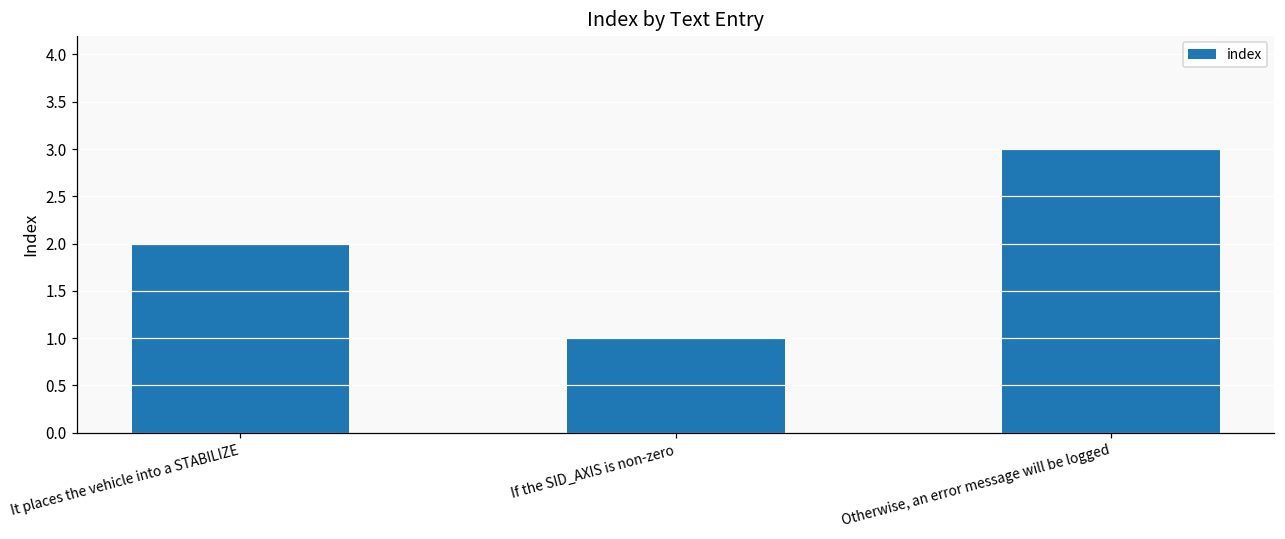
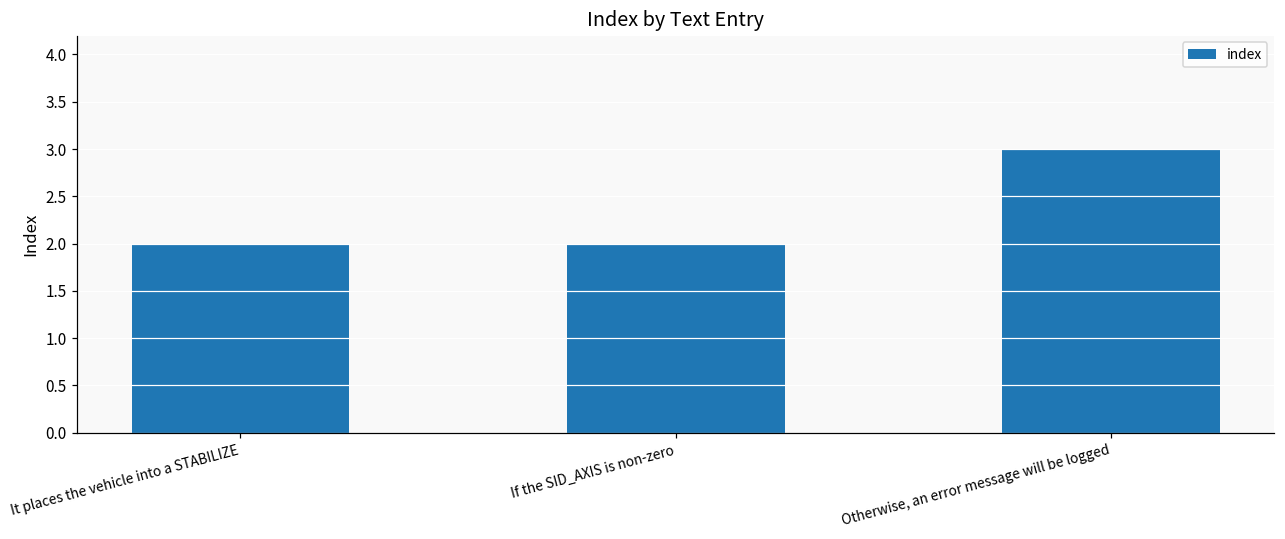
If the SID_AXIS is non-zero: 1 -> 2
